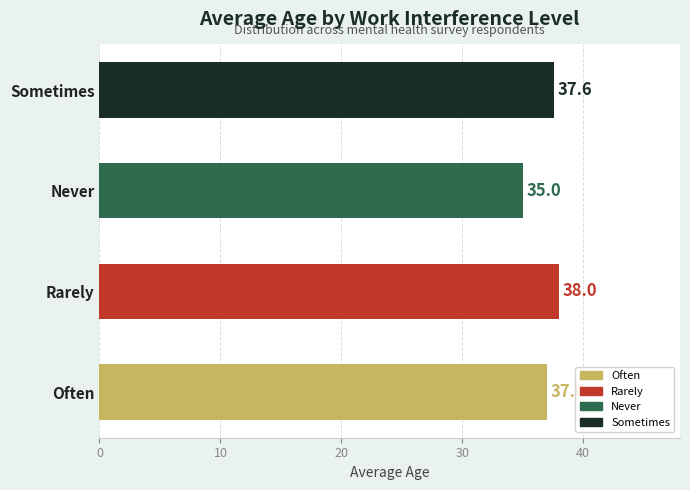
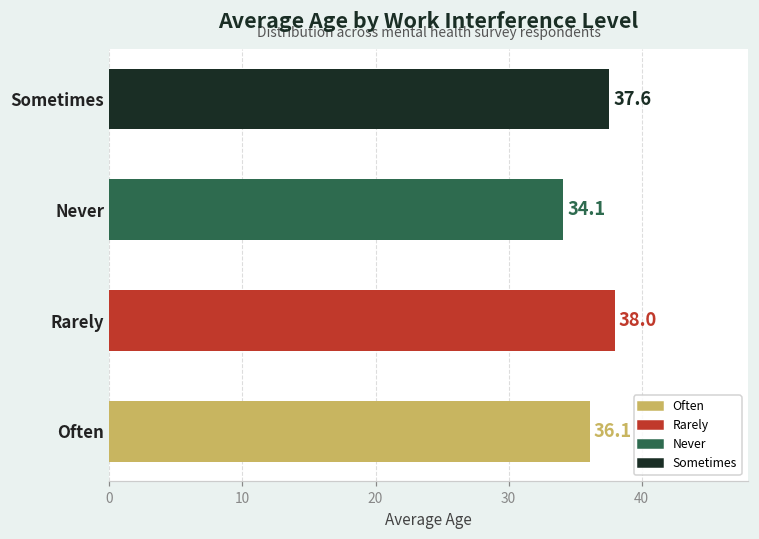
Never: 35.0 -> 34.1
Often: 37.0 -> 36.1
